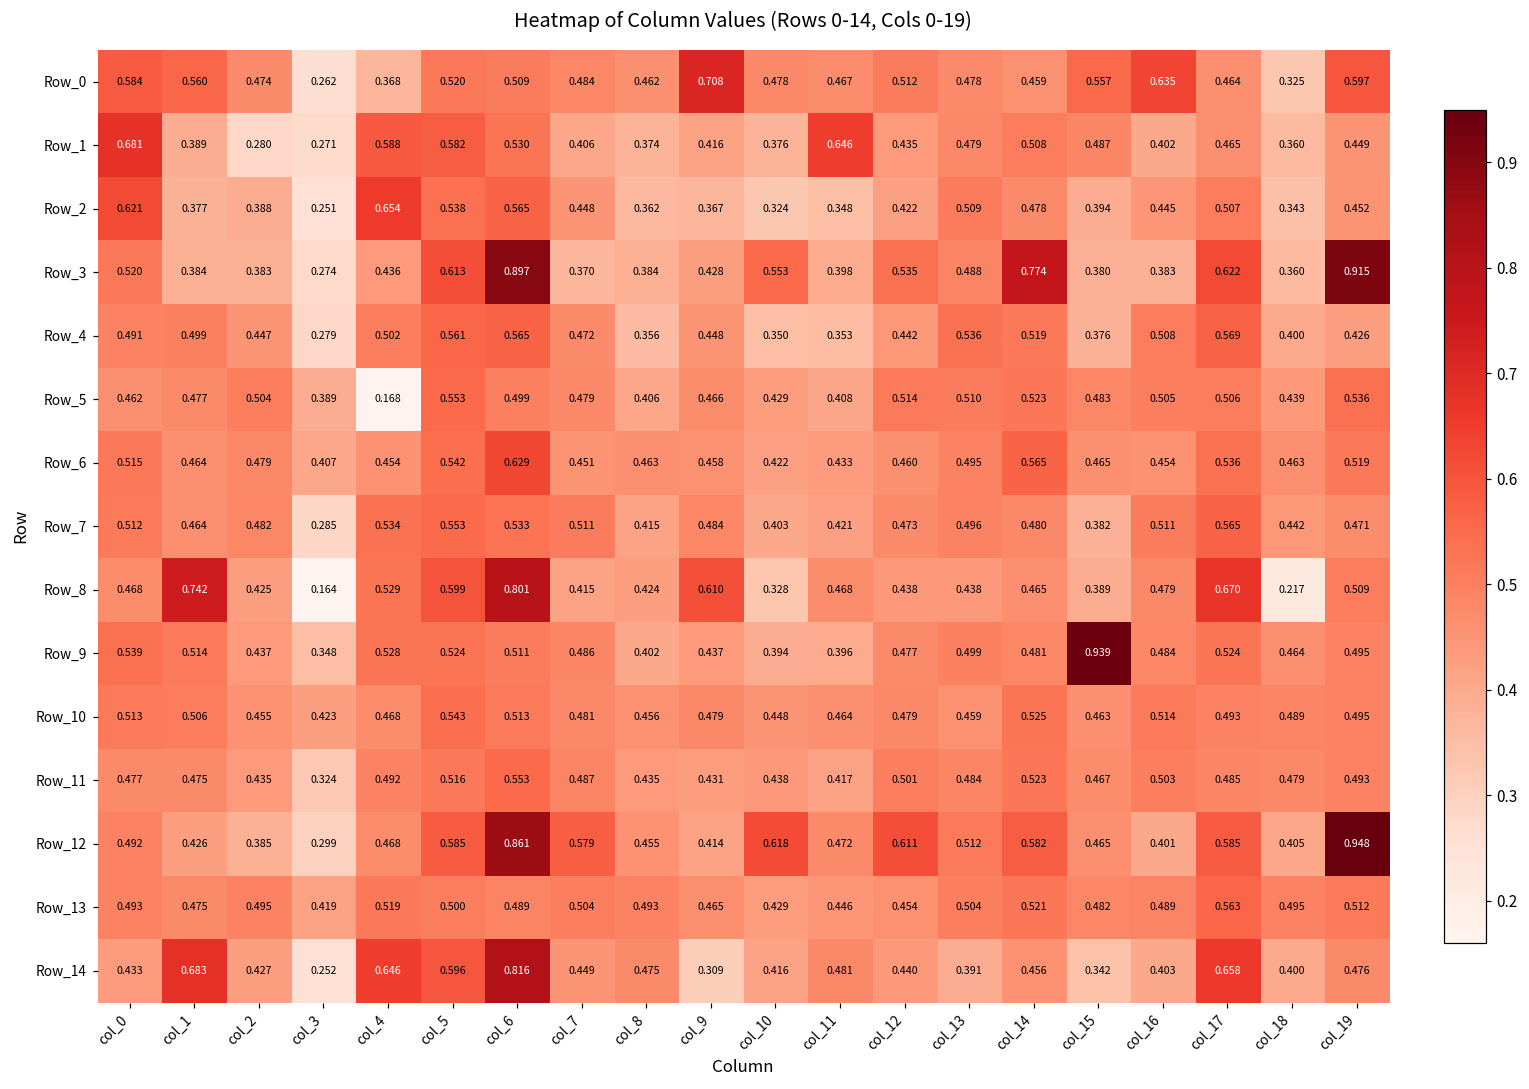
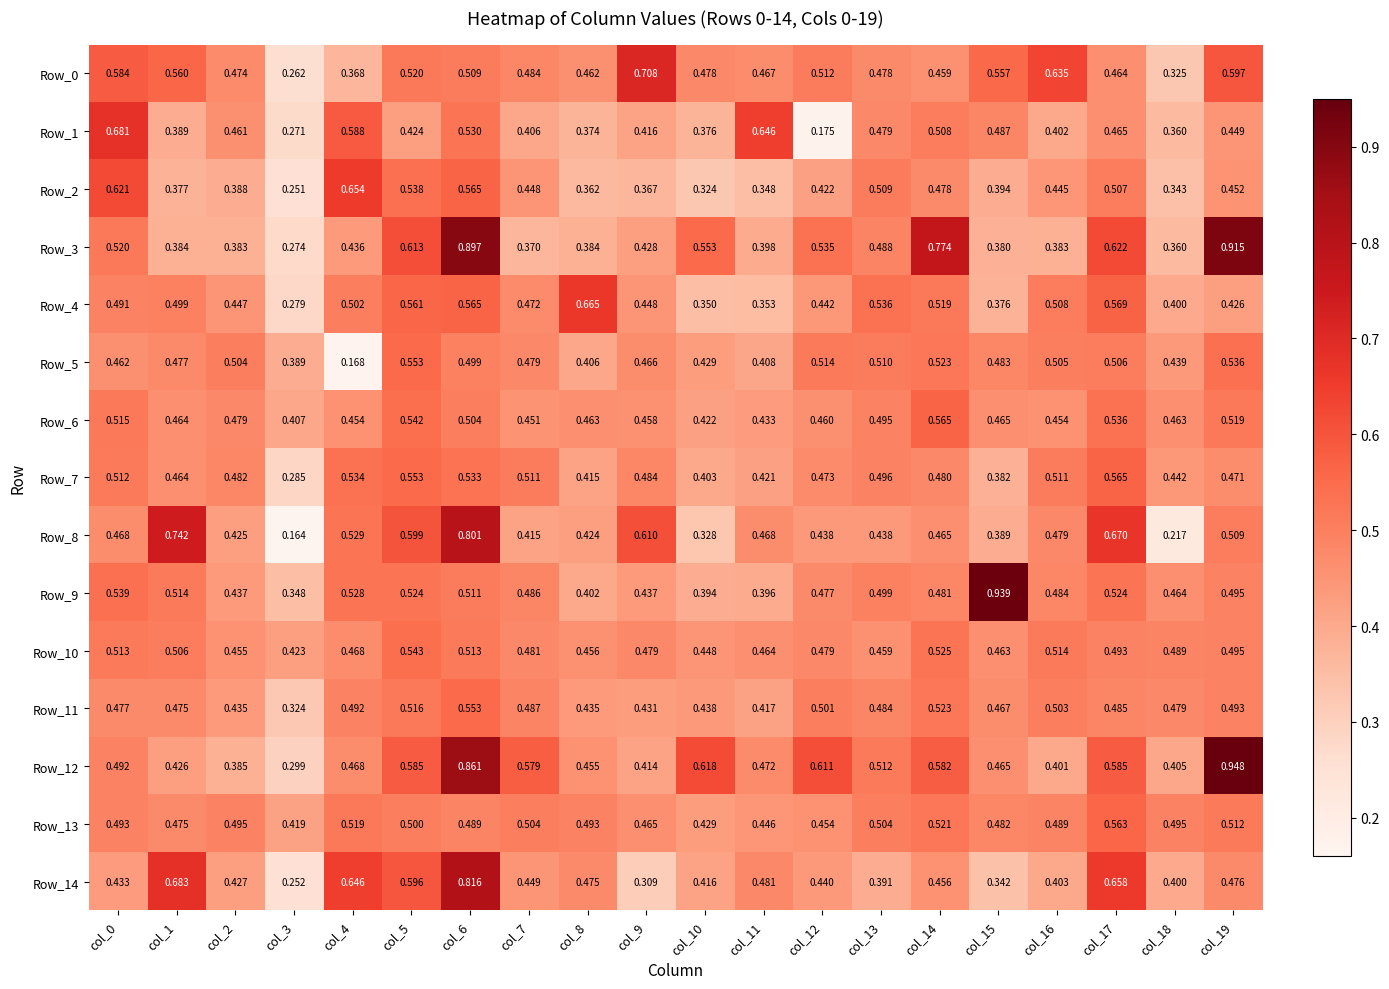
Row_1, col_2: 0.280 -> 0.461
Row_1, col_5: 0.582 -> 0.424
Row_1, col_12: 0.435 -> 0.175
Row_4, col_8: 0.356 -> 0.665
Row_6, col_6: 0.629 -> 0.504
